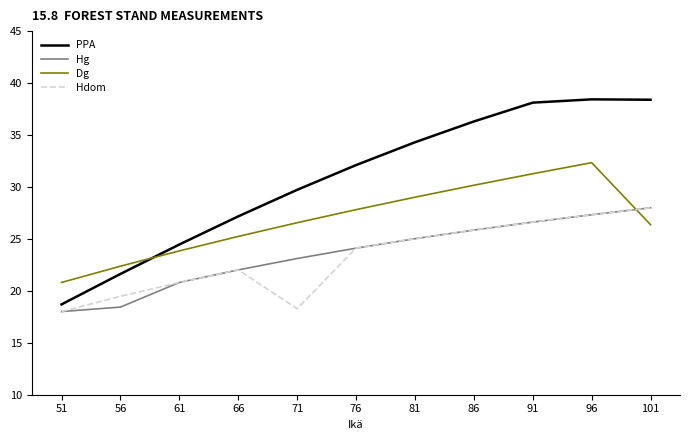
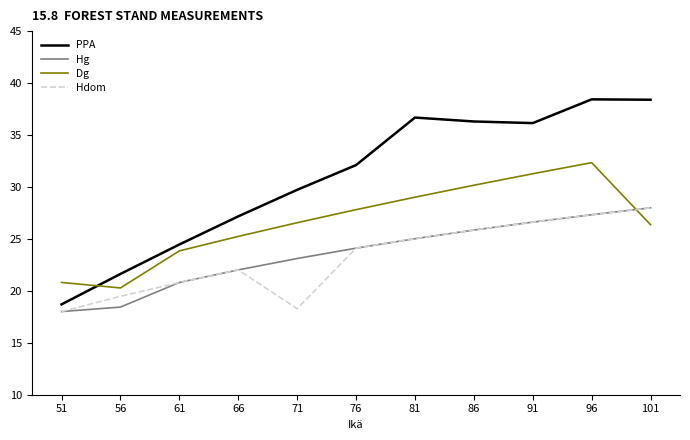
Dg, 56: 22.4 -> 20.3
PPA, 81: 34.3 -> 36.7
PPA, 91: 38.1 -> 36.1
